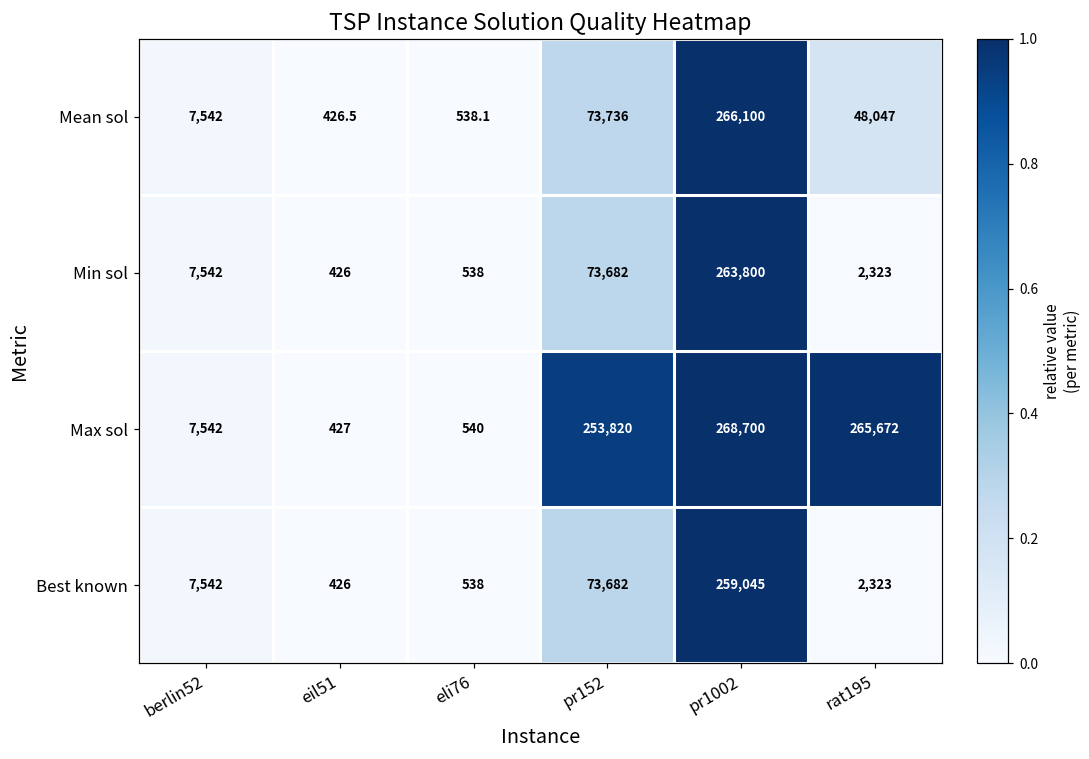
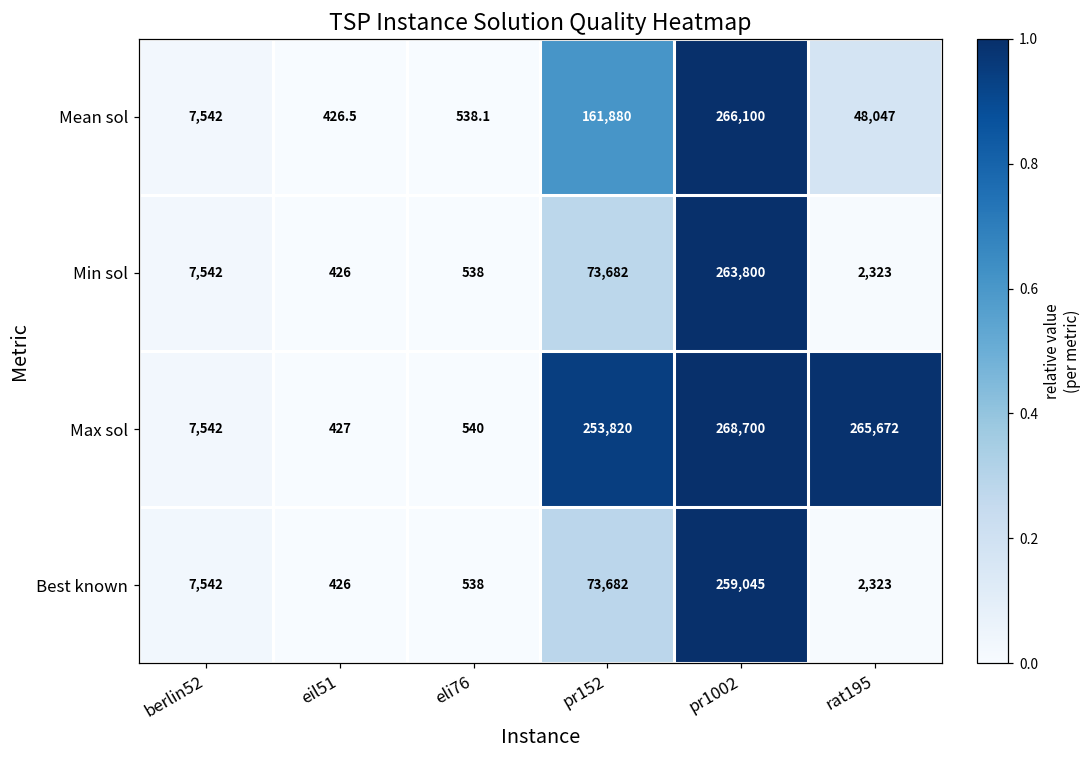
Mean sol, pr152: 73,736 -> 161,880
